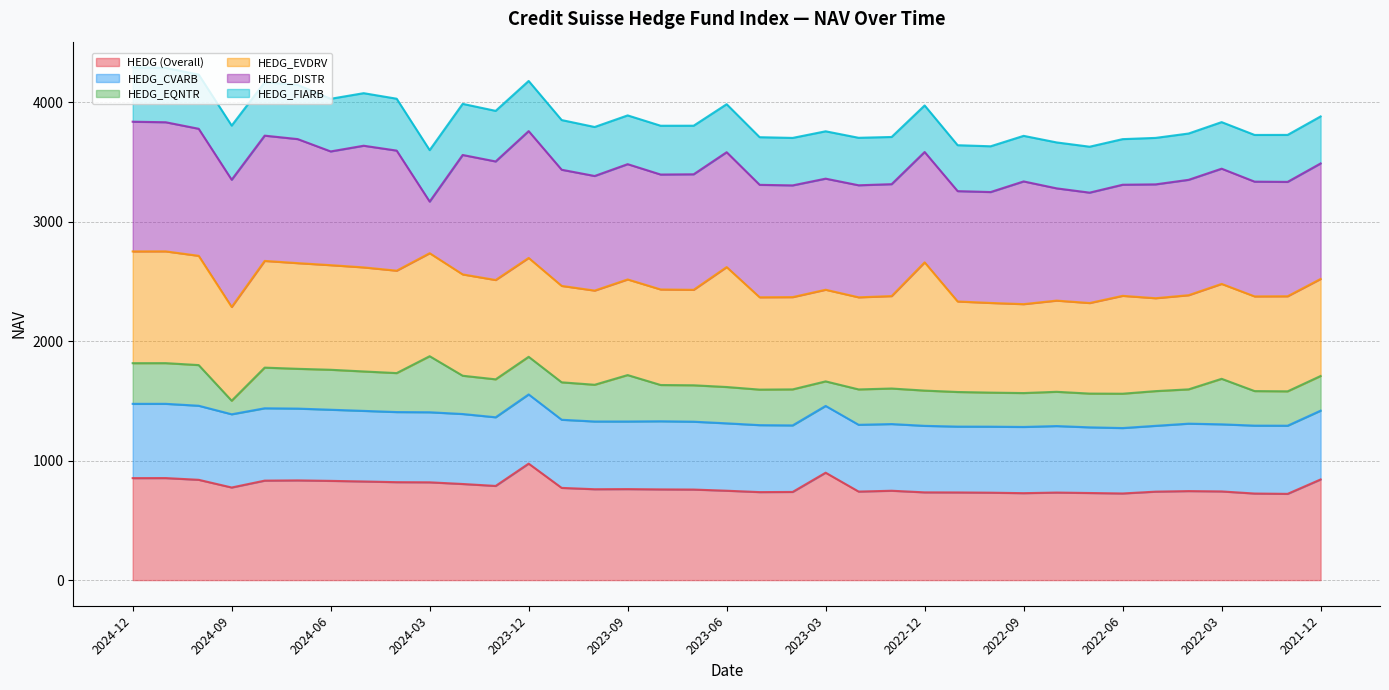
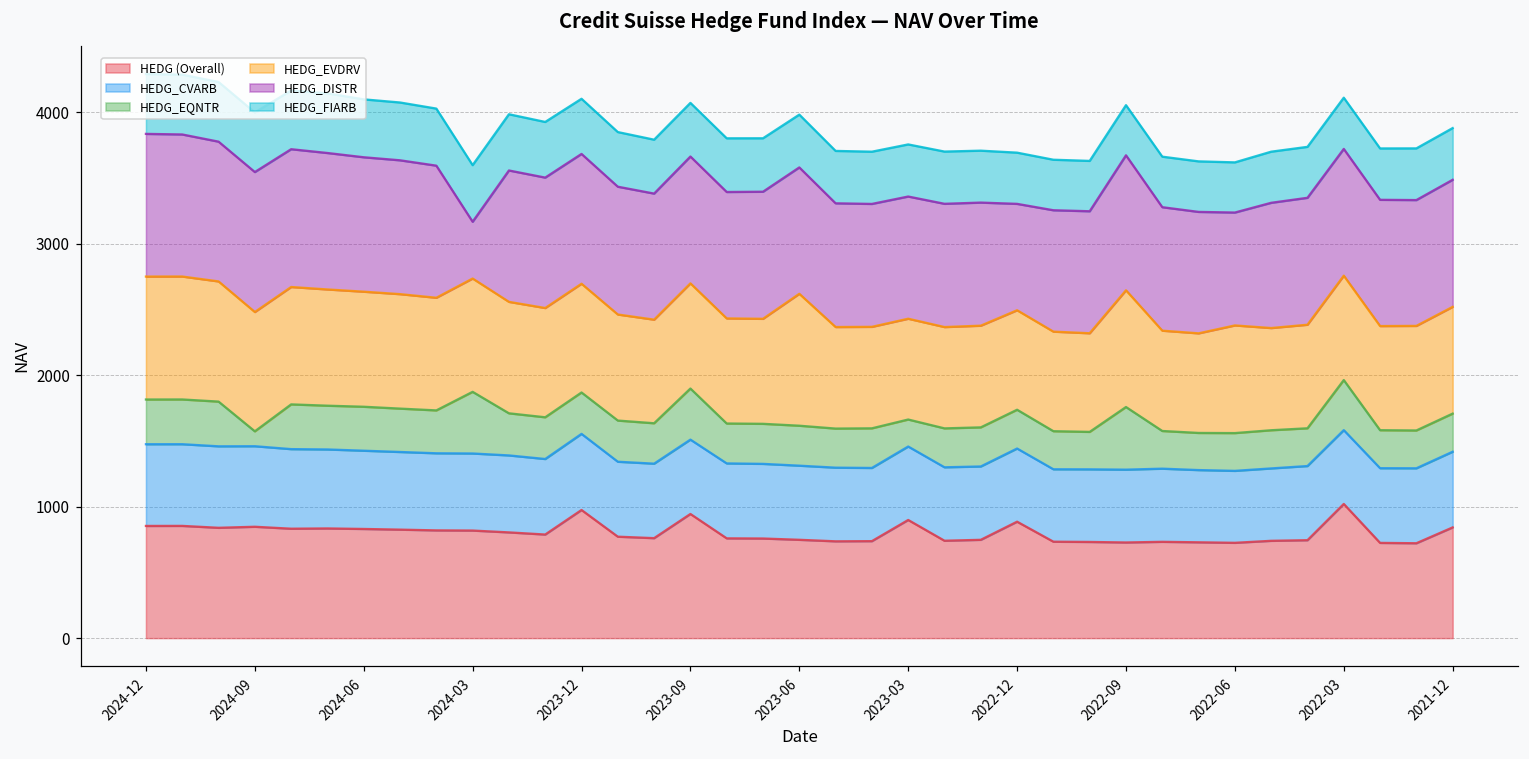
HEDG (Overall), 2024-09: 780 -> 850
HEDG_EVDRV, 2024-09: 780 -> 910
HEDG_DISTR, 2024-06: 950 -> 1020
HEDG_DISTR, 2023-12: 1060 -> 990
HEDG (Overall), 2023-09: 760 -> 940
HEDG (Overall), 2022-12: 730 -> 890
HEDG_EVDRV, 2022-12: 1070 -> 760
HEDG_DISTR, 2022-12: 920 -> 810
HEDG_EQNTR, 2022-09: 280 -> 480
HEDG_EVDRV, 2022-09: 740 -> 890
HEDG_DISTR, 2022-06: 930 -> 860
HEDG (Overall), 2022-03: 740 -> 1020
